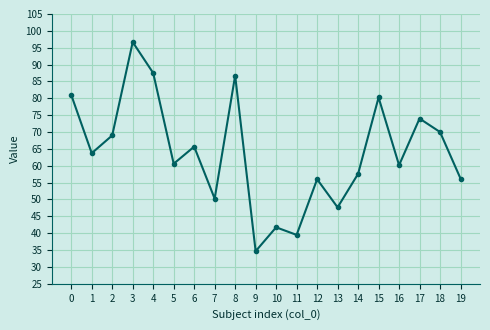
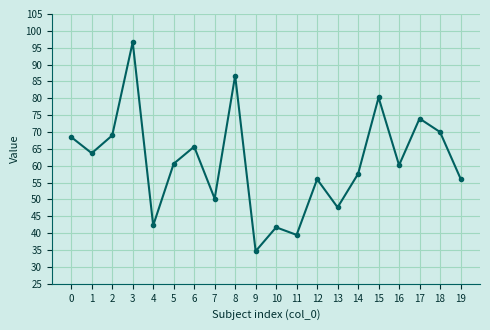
0: 81 -> 69
4: 88 -> 42
